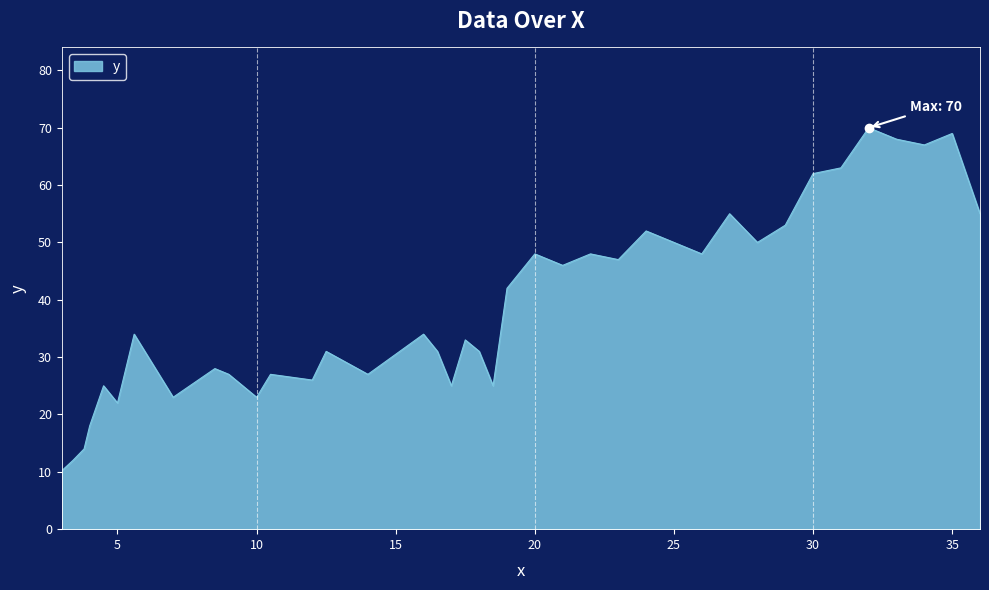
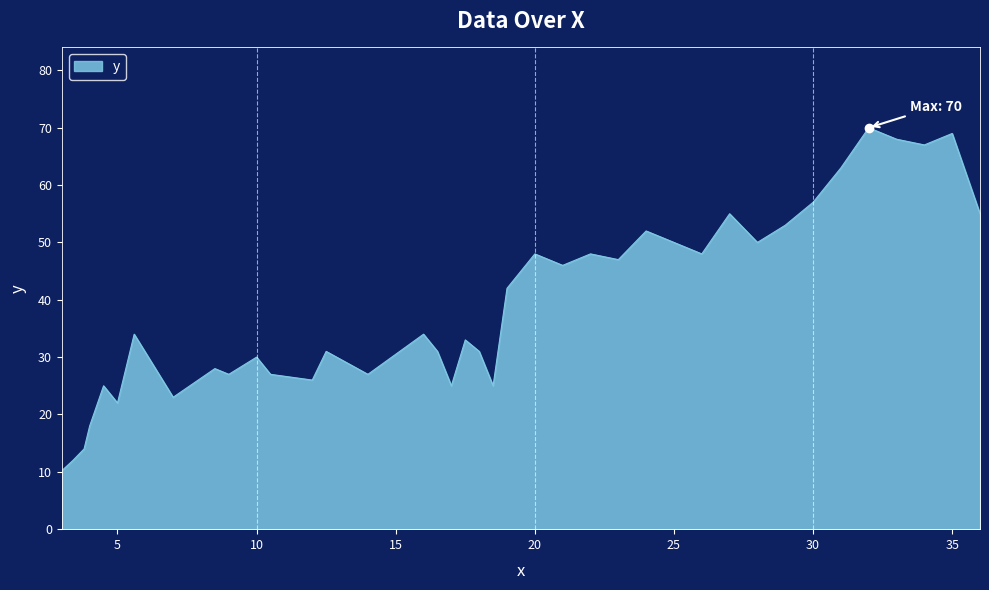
y, 10: 23 -> 30
y, 30: 62 -> 57
